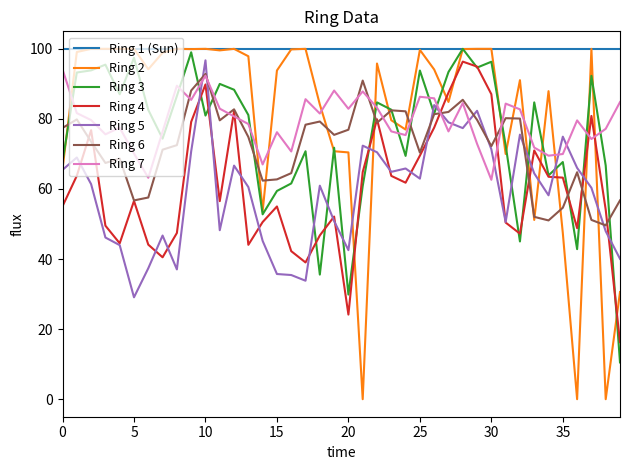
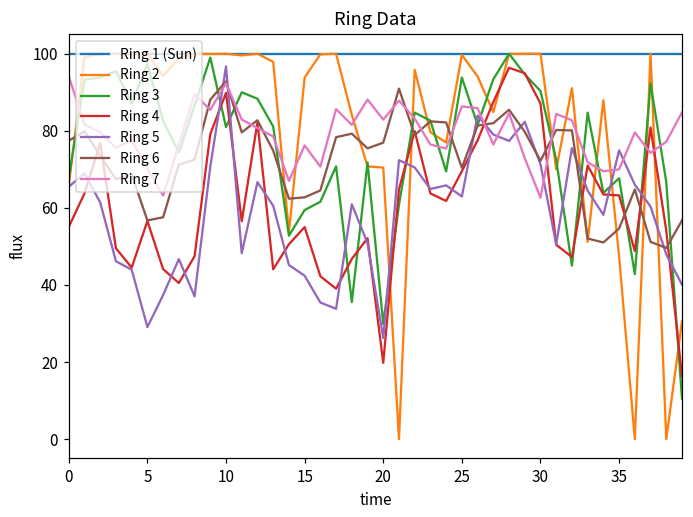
Ring 5, 15: 36 -> 42
Ring 4, 20: 24 -> 20
Ring 5, 20: 43 -> 26
Ring 3, 30: 96 -> 90
